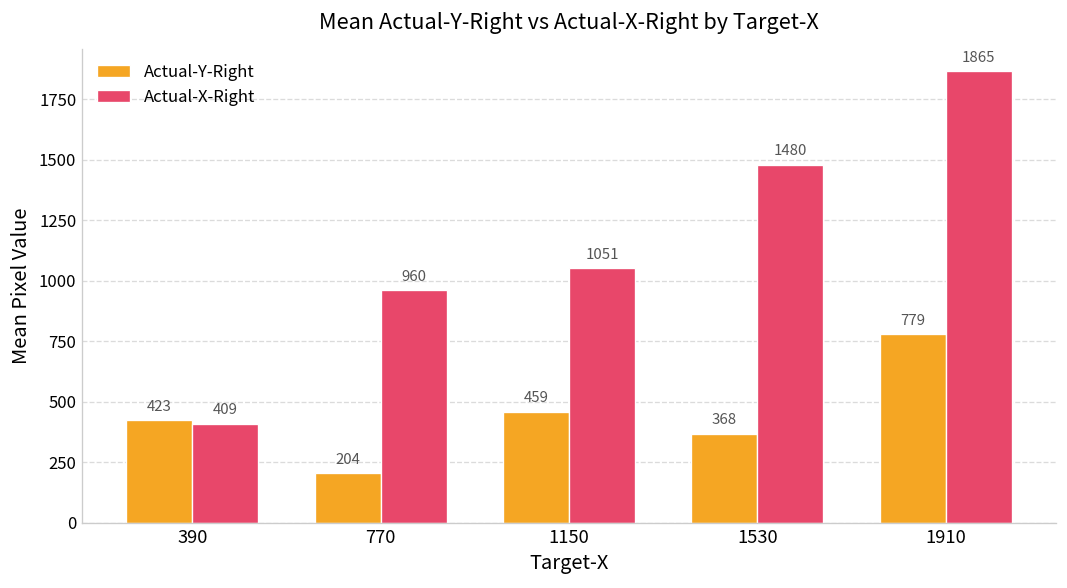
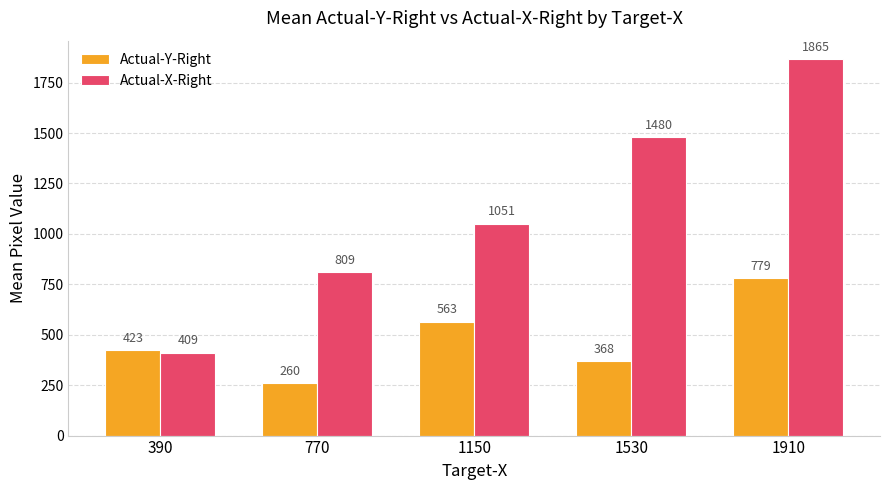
Actual-Y-Right, 770: 204 -> 260
Actual-X-Right, 770: 960 -> 809
Actual-Y-Right, 1150: 459 -> 563
